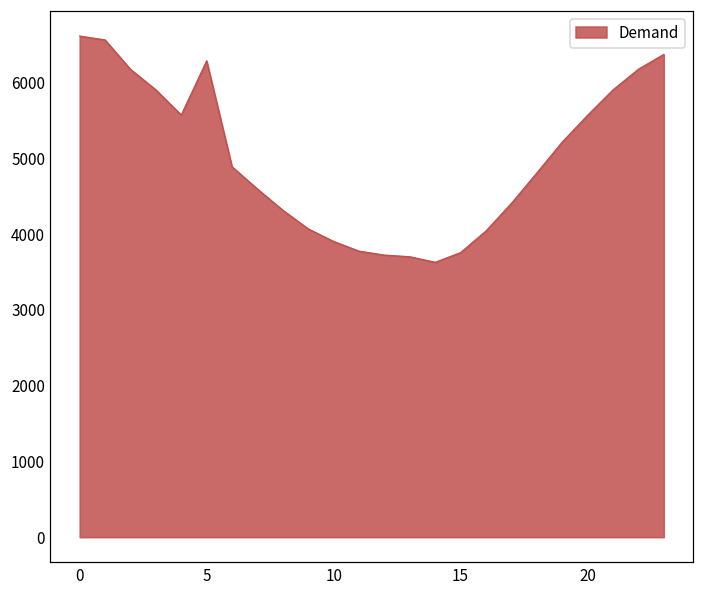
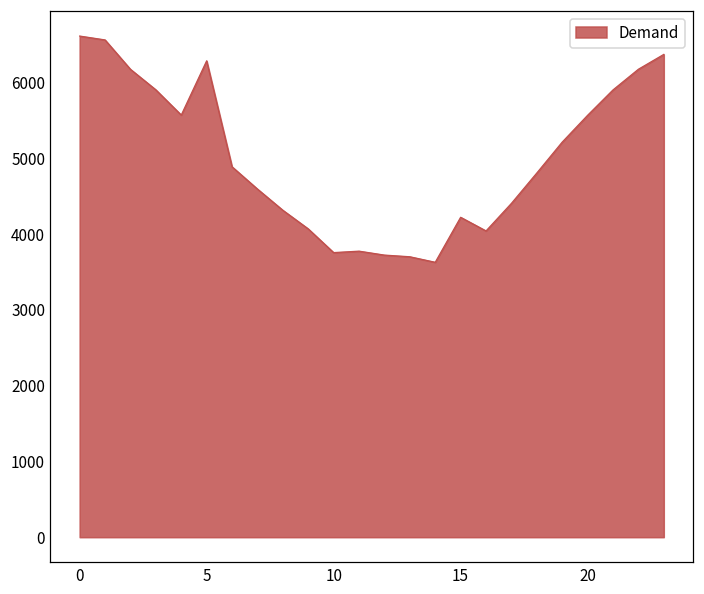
10: 3900 -> 3800
15: 3800 -> 4200
